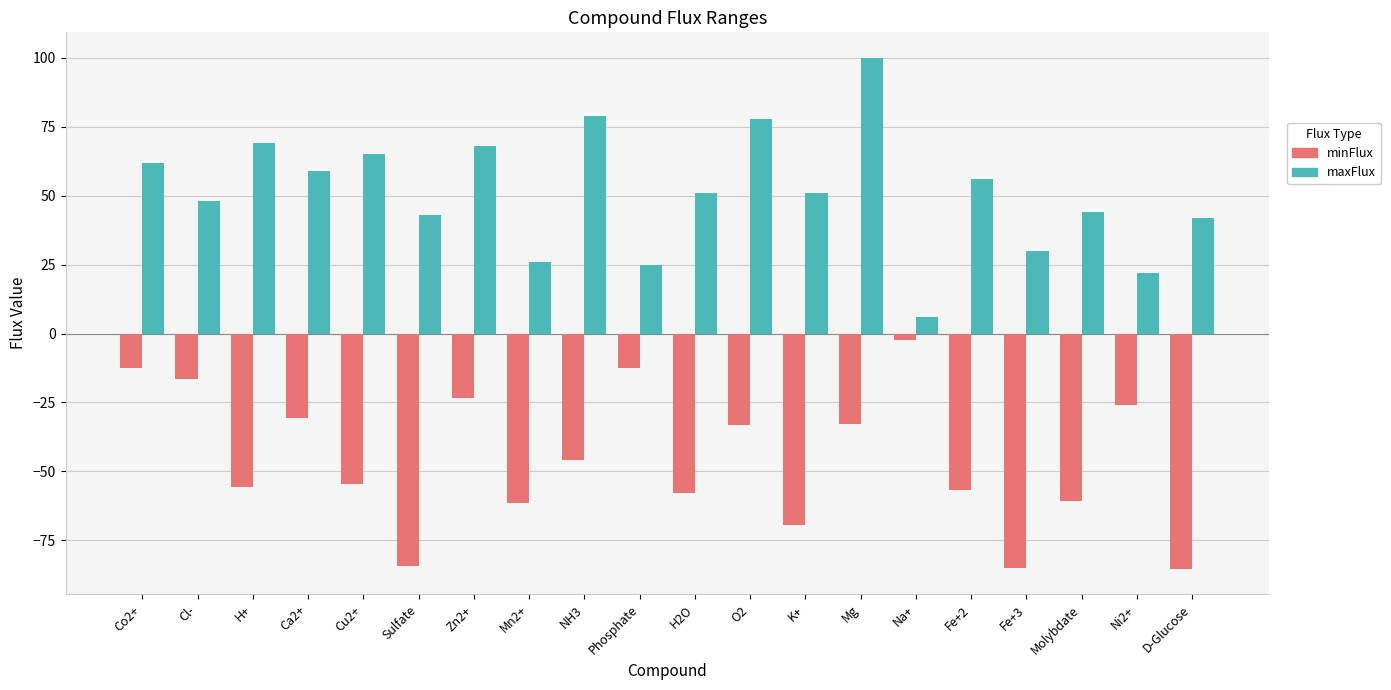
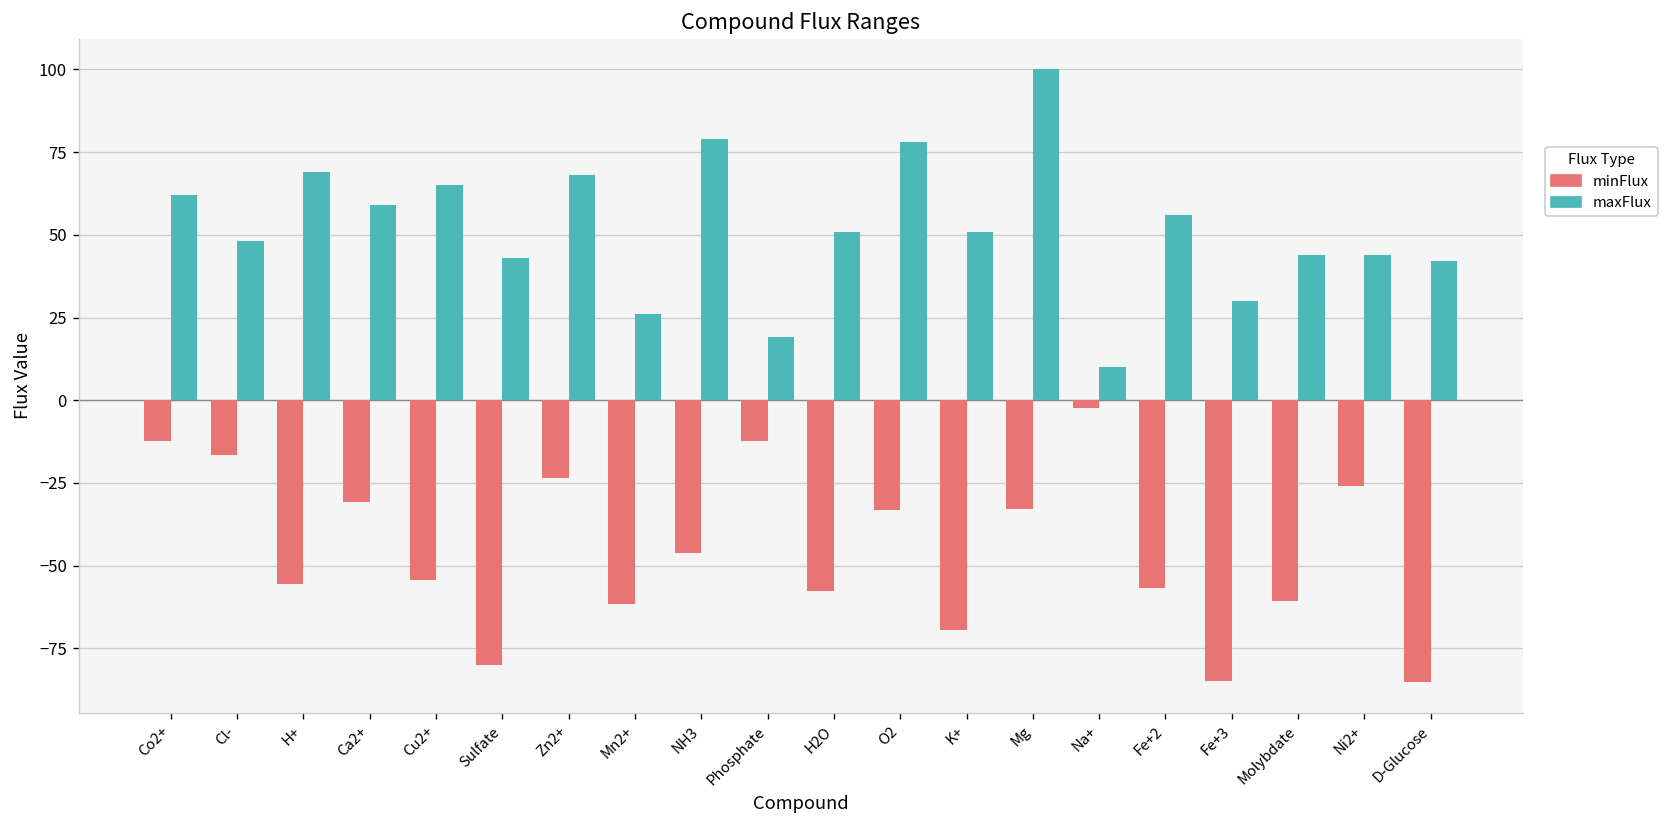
minFlux, Sulfate: -84 -> -80
maxFlux, Phosphate: 25 -> 19
maxFlux, Na+: 6 -> 10
maxFlux, Ni2+: 22 -> 44
